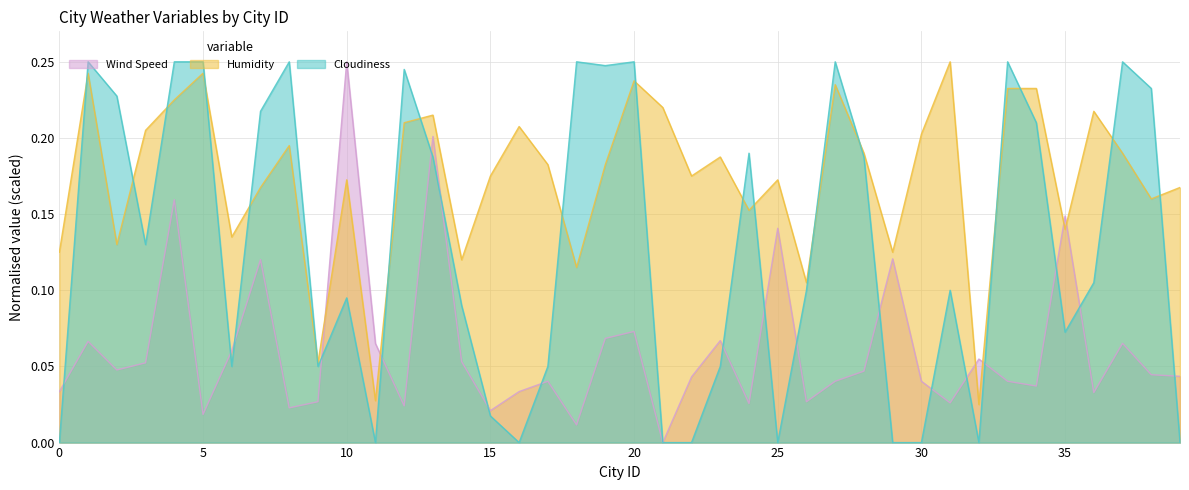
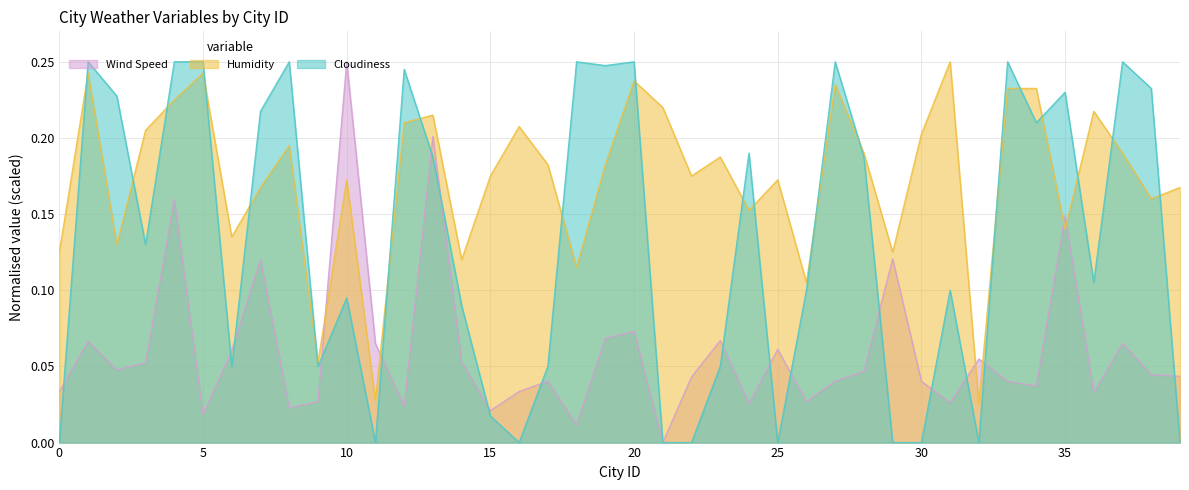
Wind Speed, 25: 0.141 -> 0.061
Cloudiness, 35: 0.073 -> 0.230
